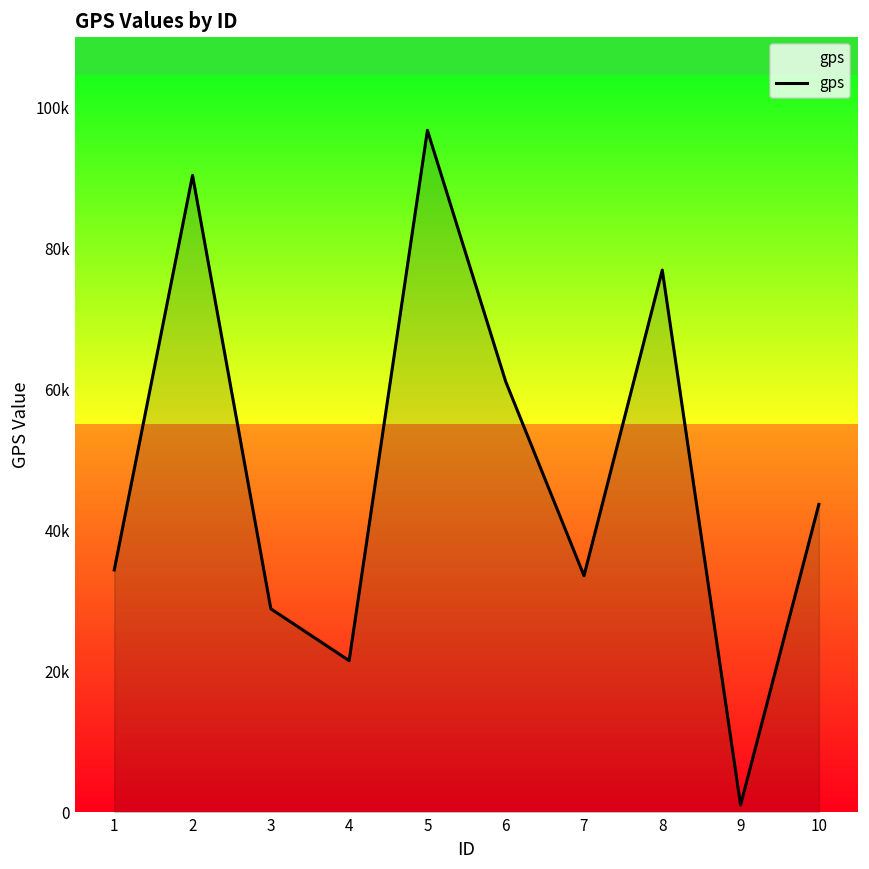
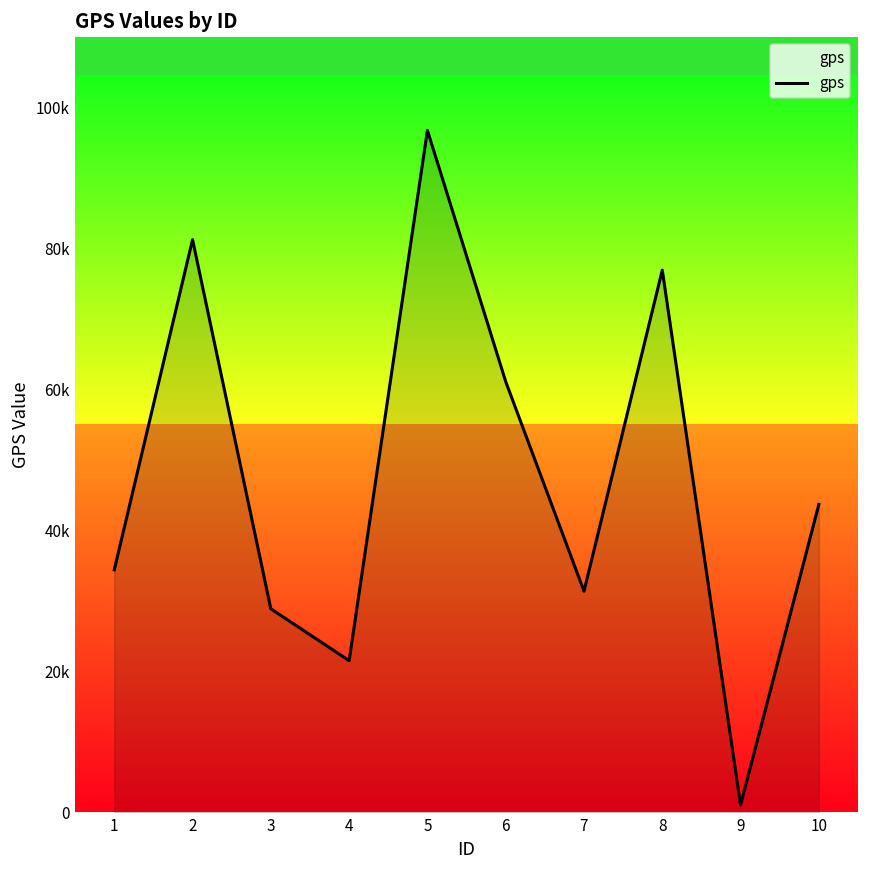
2: 90000 -> 81000
7: 34000 -> 31000
